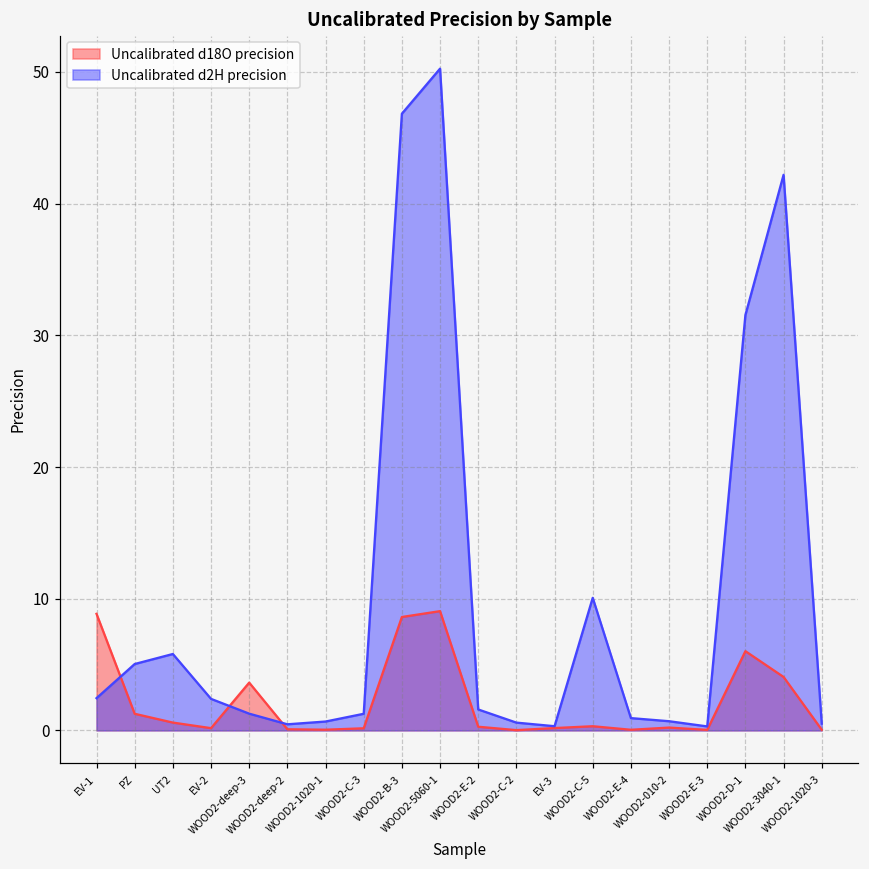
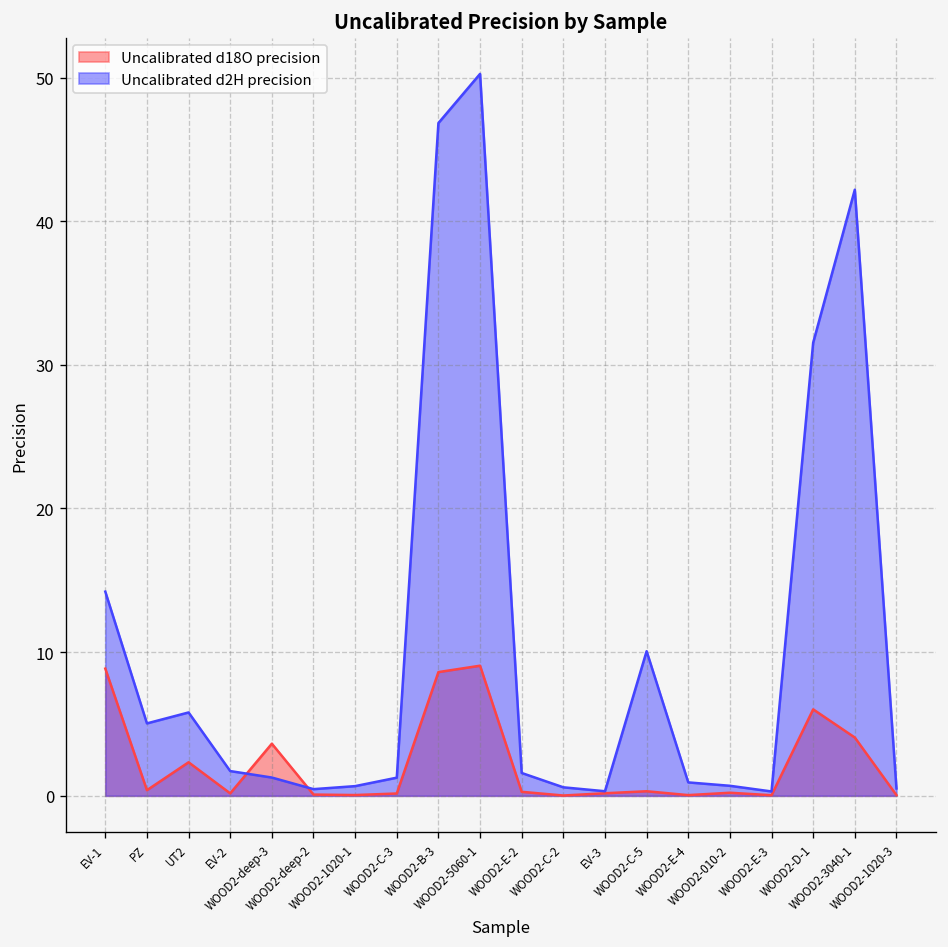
Uncalibrated d2H precision, EV-1: 2.4 -> 14.2
Uncalibrated d18O precision, PZ: 1.3 -> 0.4
Uncalibrated d18O precision, UT2: 0.6 -> 2.3
Uncalibrated d2H precision, EV-2: 2.4 -> 1.7
